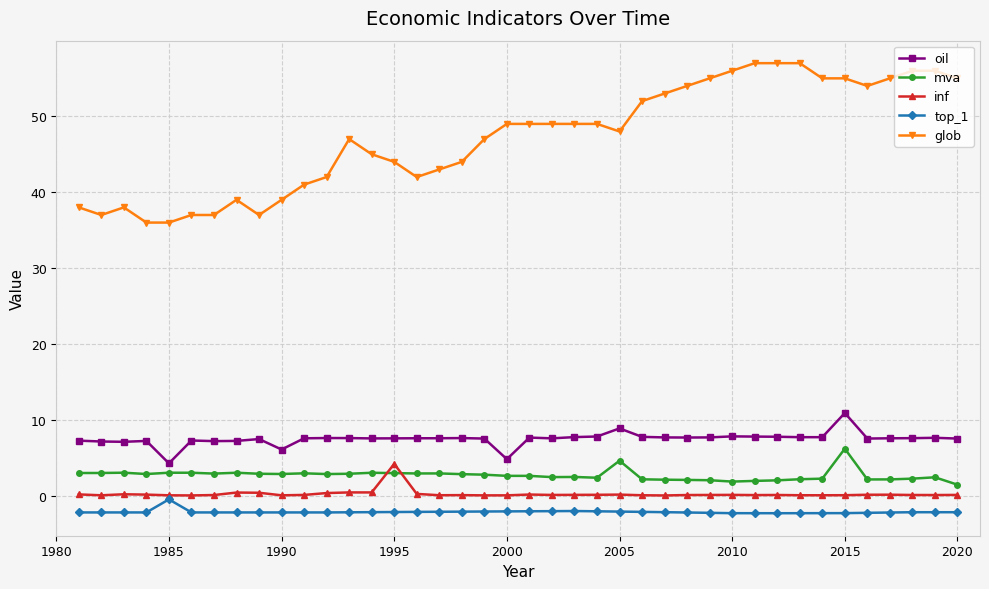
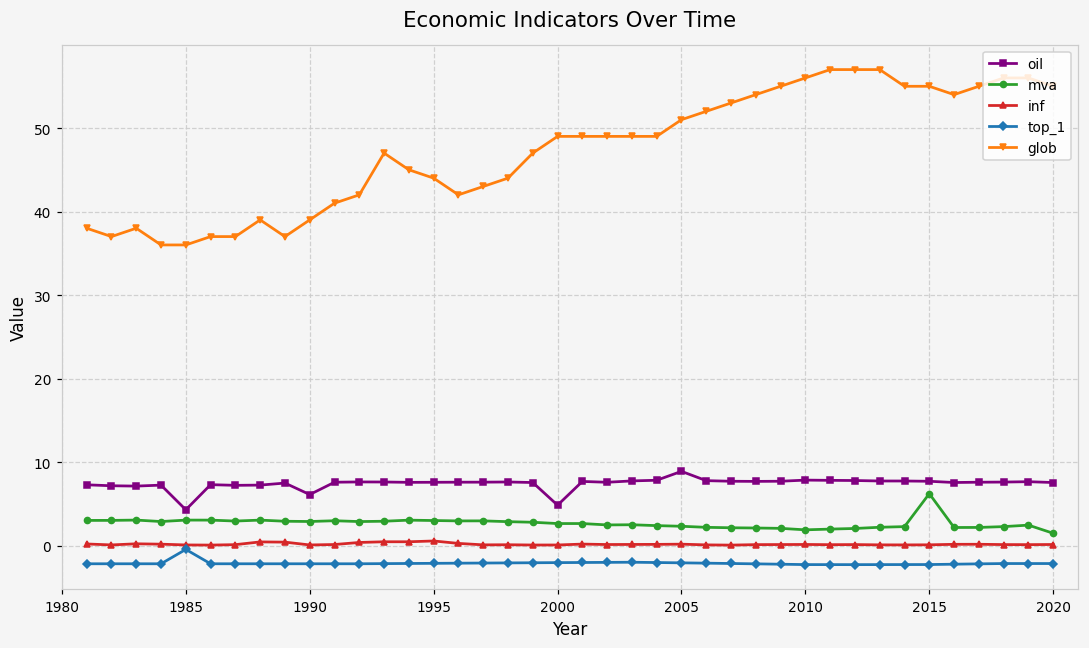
inf, 1995: 4 -> 1
mva, 2005: 5 -> 2
glob, 2005: 48 -> 51
oil, 2015: 11 -> 8
